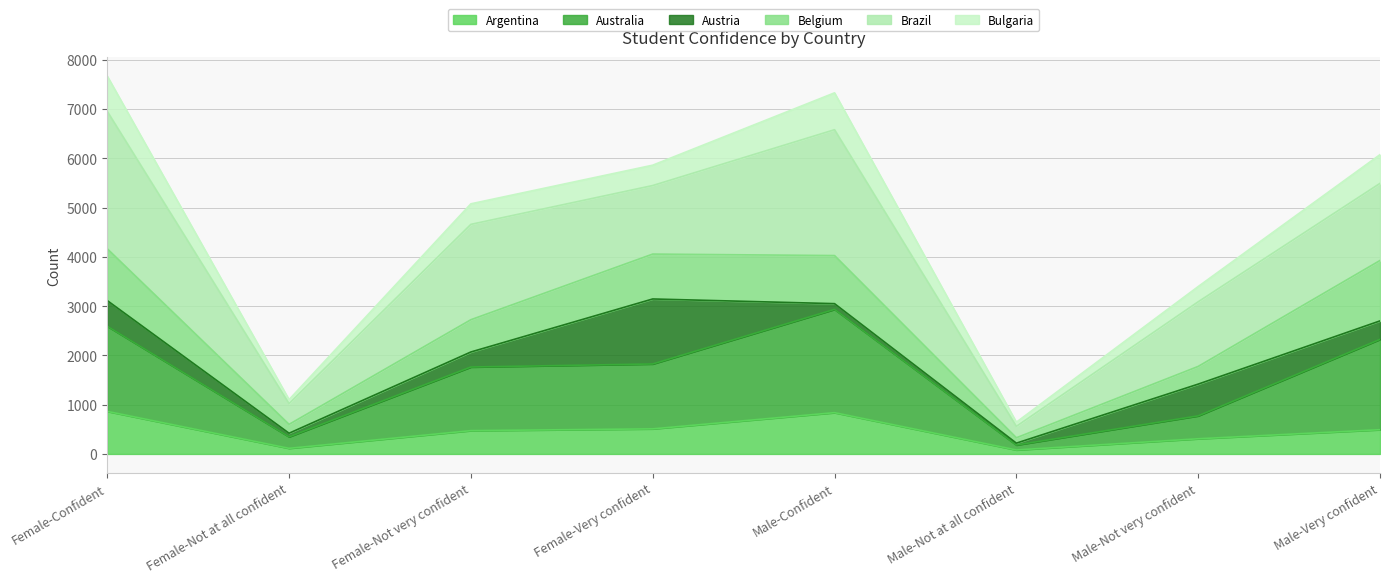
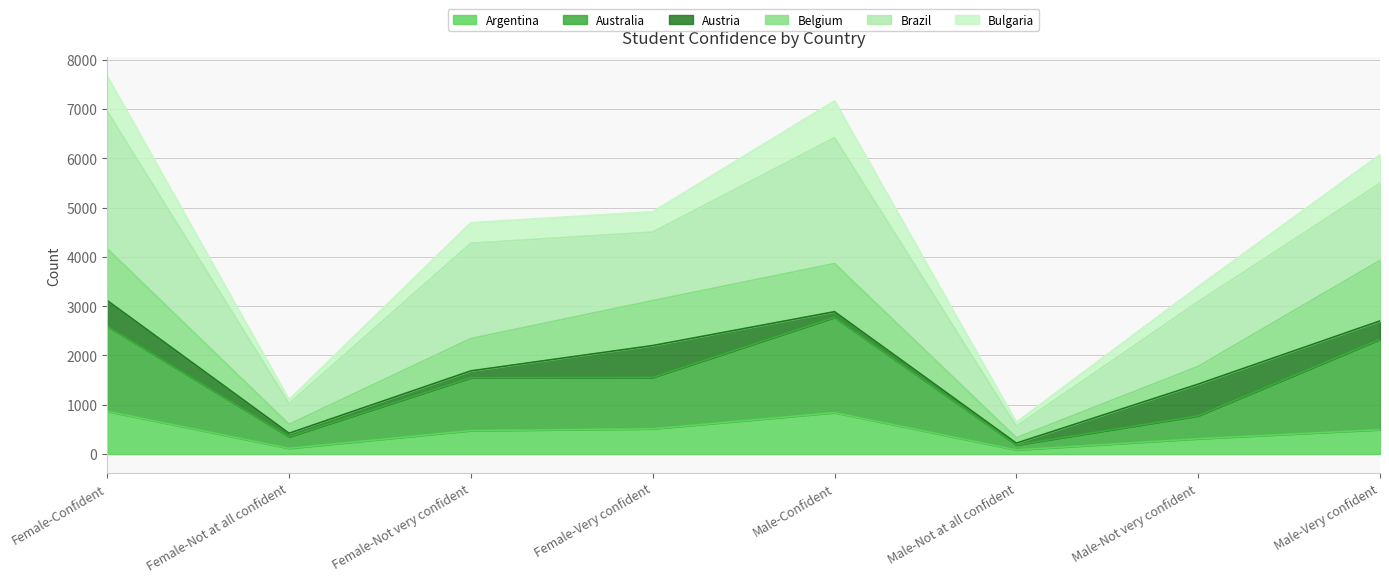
Australia, Female-Not very confident: 1300 -> 1100
Austria, Female-Not very confident: 300 -> 100
Australia, Female-Very confident: 1300 -> 1000
Austria, Female-Very confident: 1300 -> 600
Australia, Male-Confident: 2100 -> 1900
